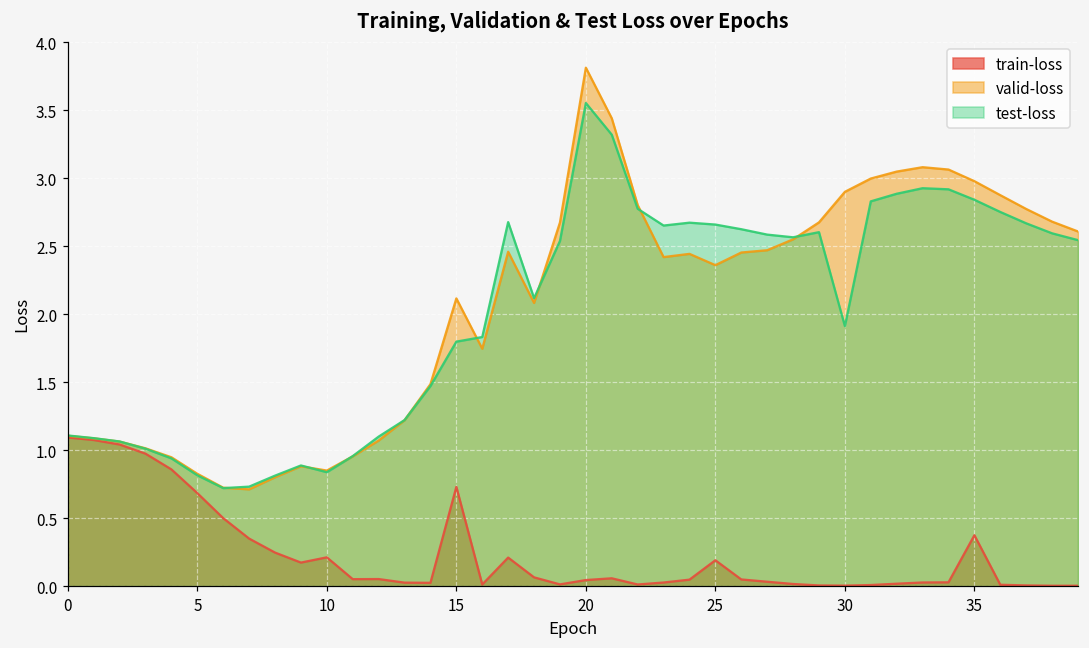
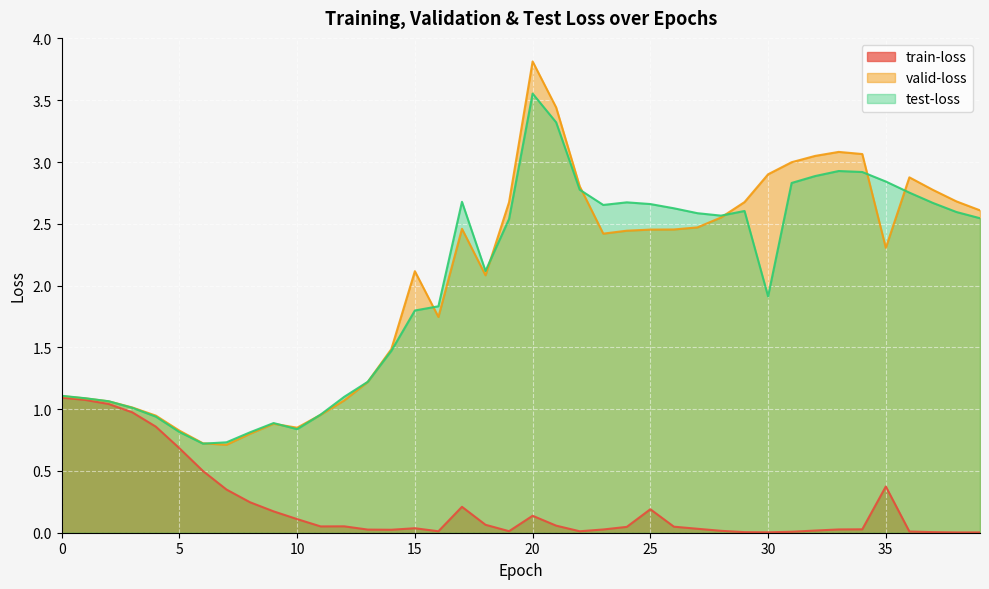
train-loss, 10: 0.21 -> 0.11
train-loss, 15: 0.73 -> 0.04
train-loss, 20: 0.04 -> 0.14
valid-loss, 25: 2.36 -> 2.45
valid-loss, 35: 2.98 -> 2.31
